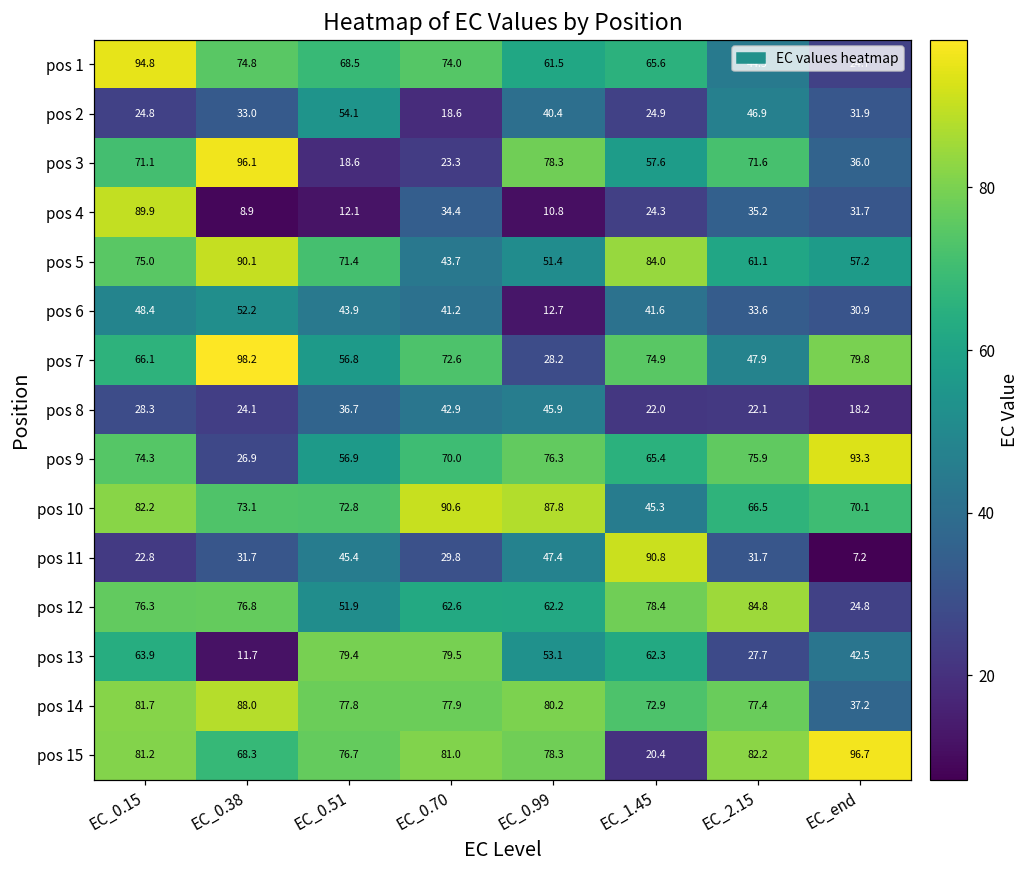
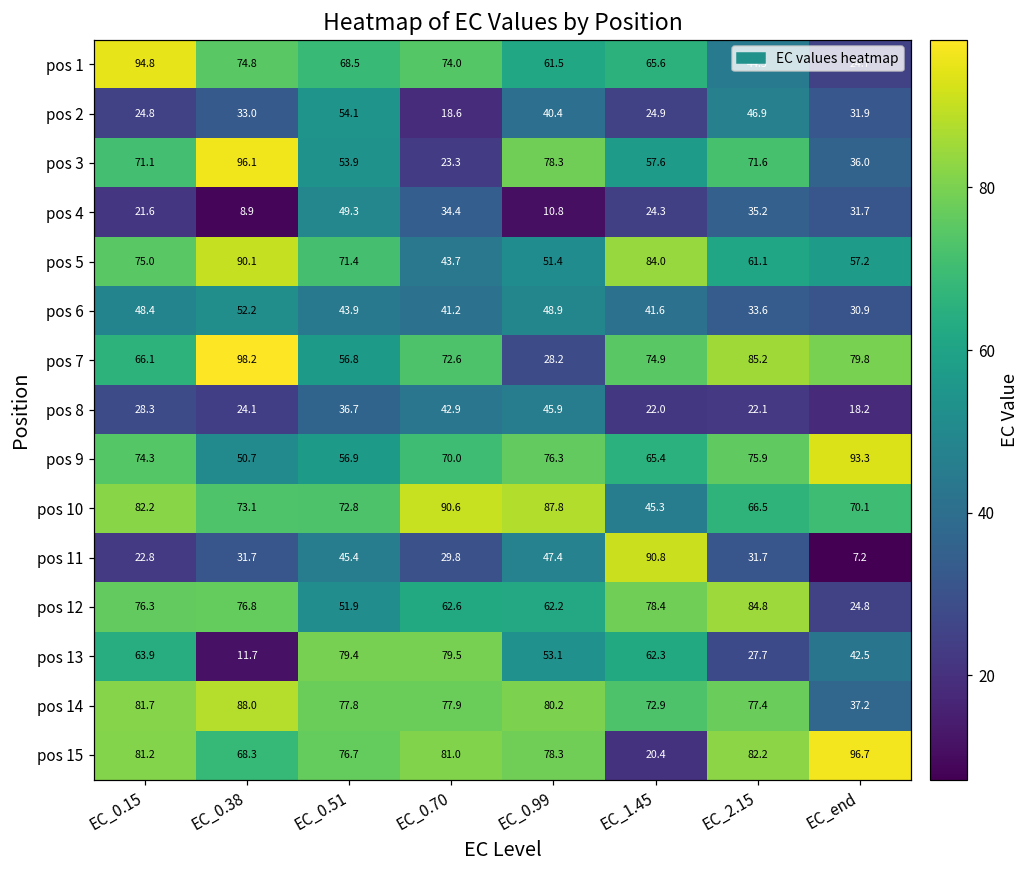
pos 3, EC_0.51: 18.6 -> 53.9
pos 4, EC_0.15: 89.9 -> 21.6
pos 4, EC_0.51: 12.1 -> 49.3
pos 6, EC_0.99: 12.7 -> 48.9
pos 7, EC_2.15: 47.9 -> 85.2
pos 9, EC_0.38: 26.9 -> 50.7
